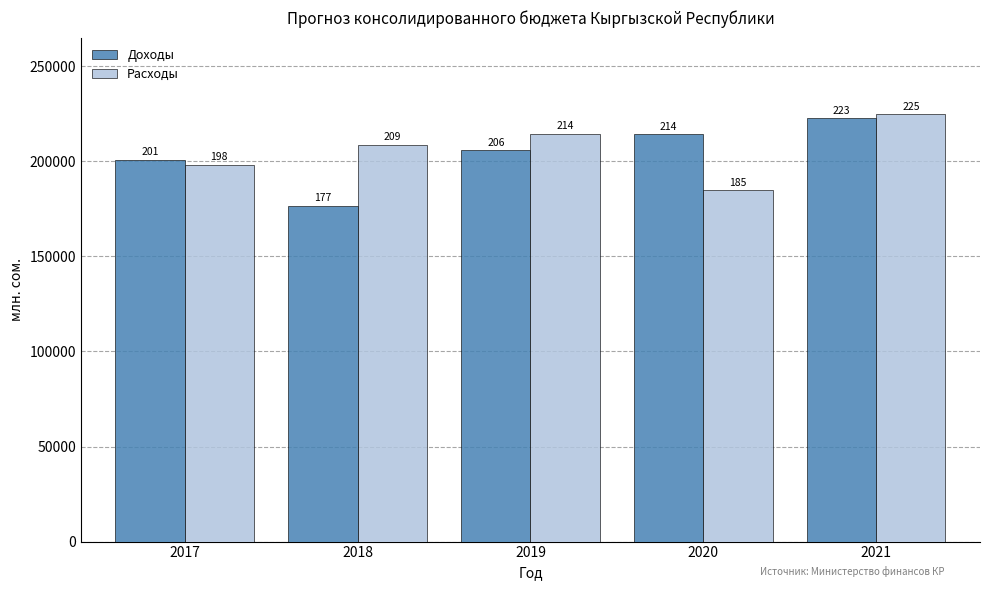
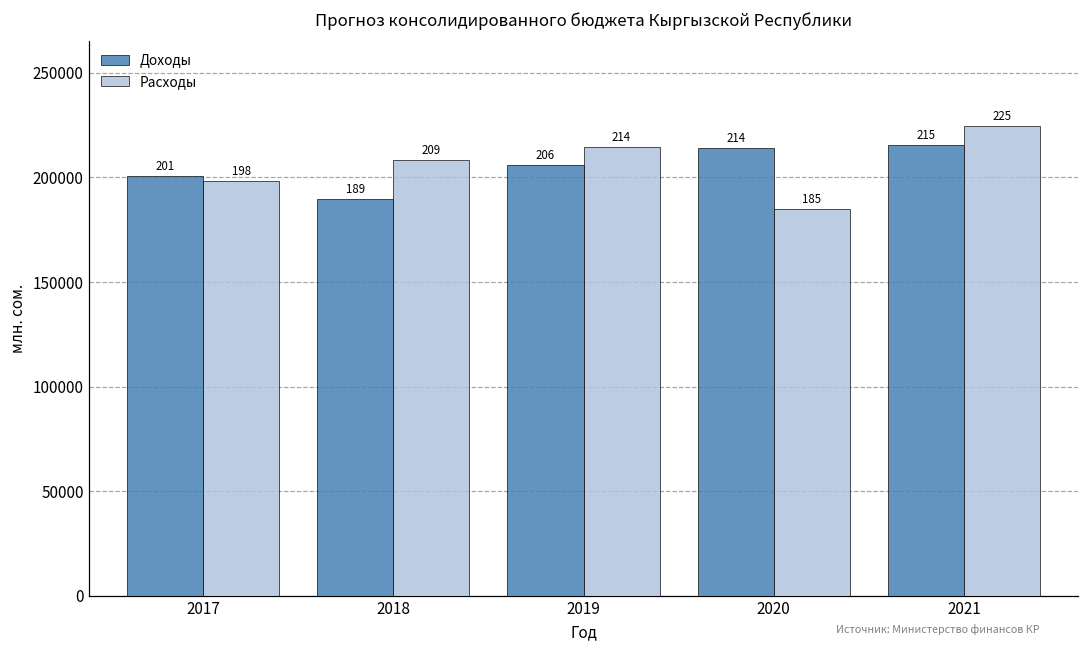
Доходы, 2018: 177 -> 189
Доходы, 2021: 223 -> 215
